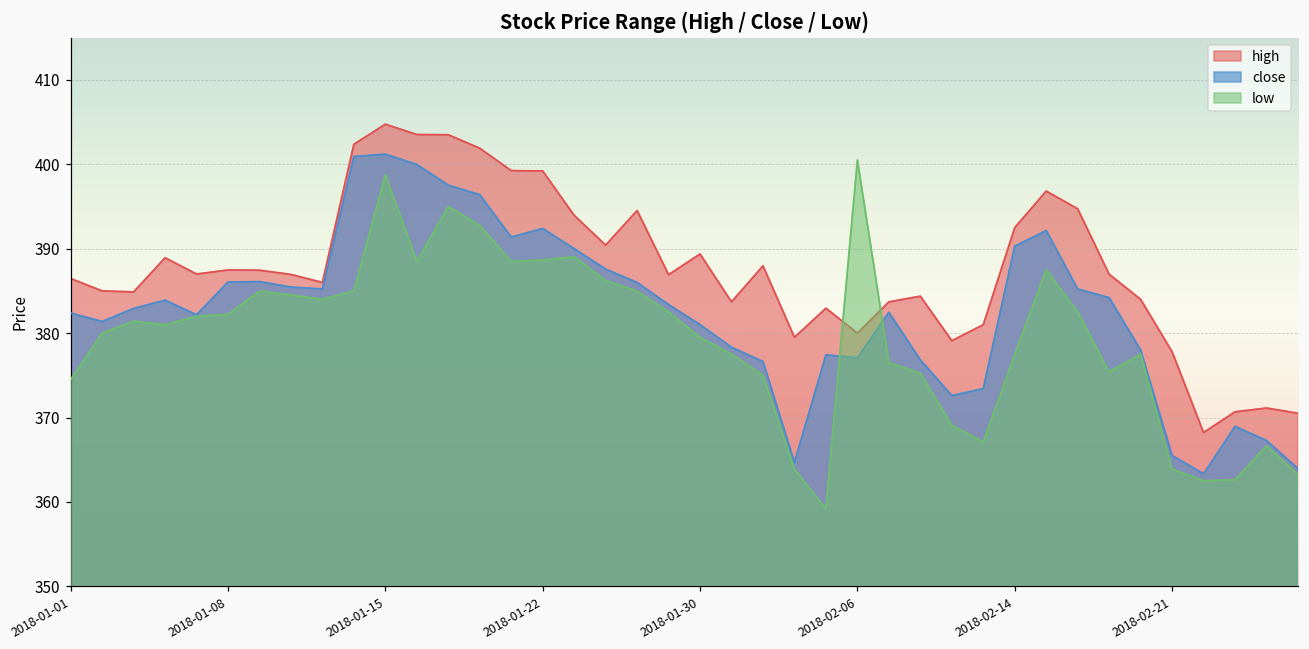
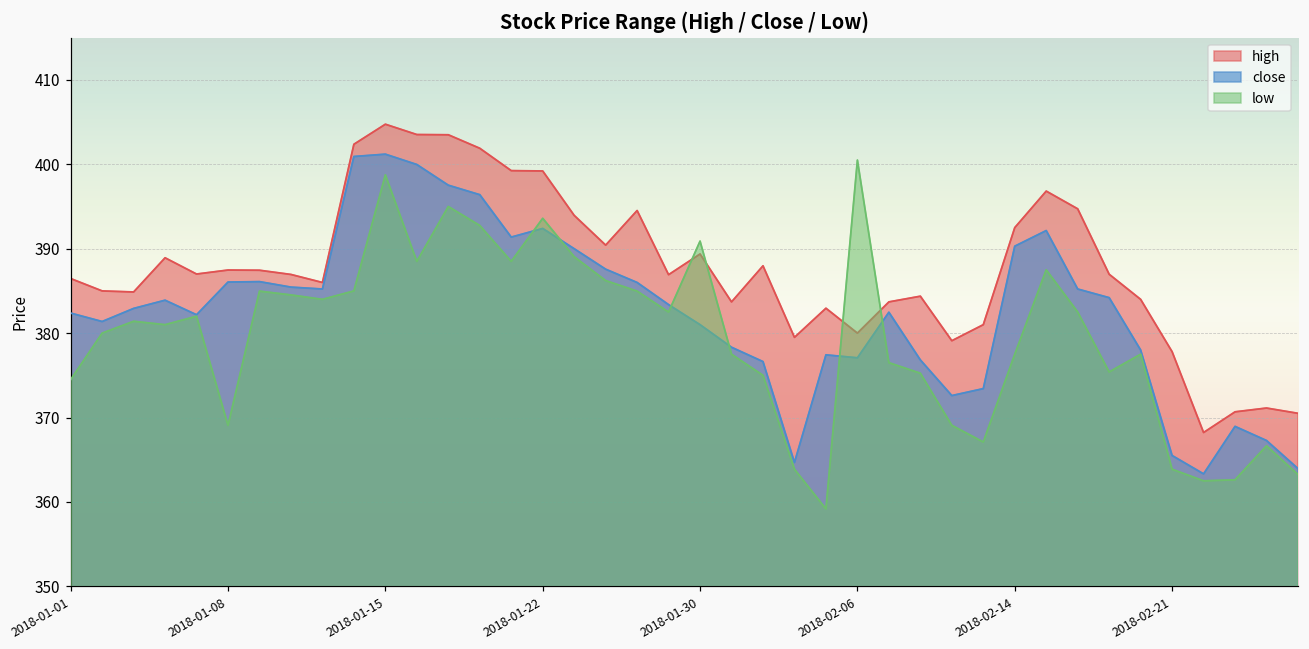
low, 2018-01-08: 382 -> 369
low, 2018-01-22: 389 -> 394
low, 2018-01-30: 380 -> 391
